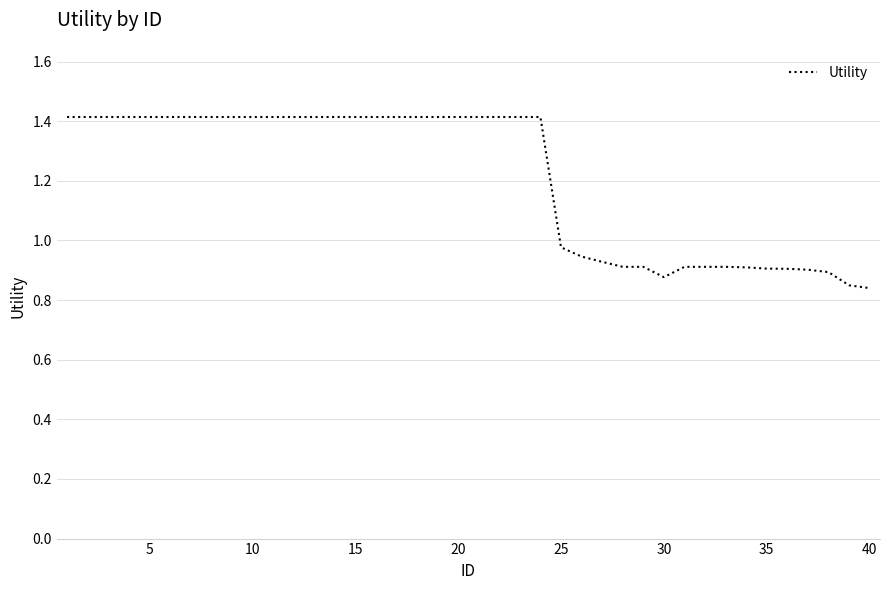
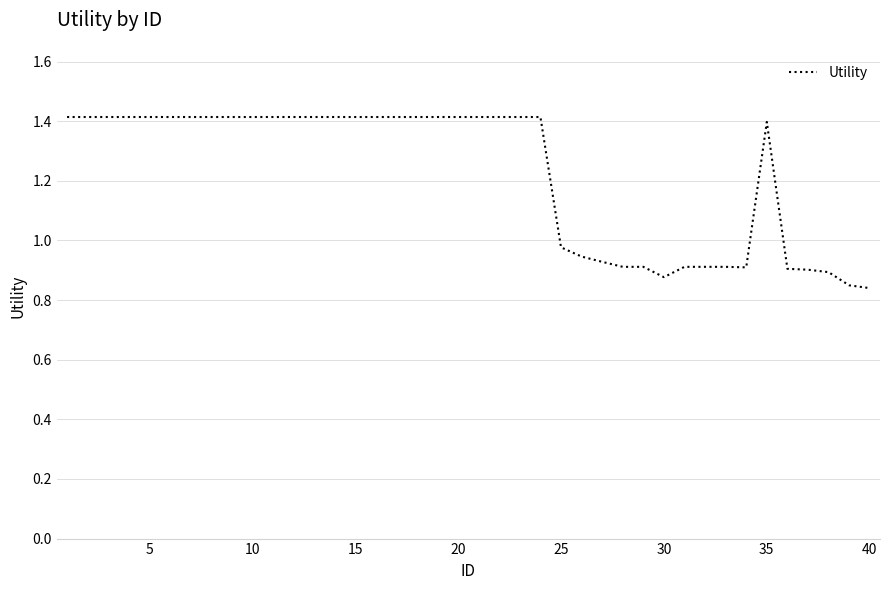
35: 0.91 -> 1.40
